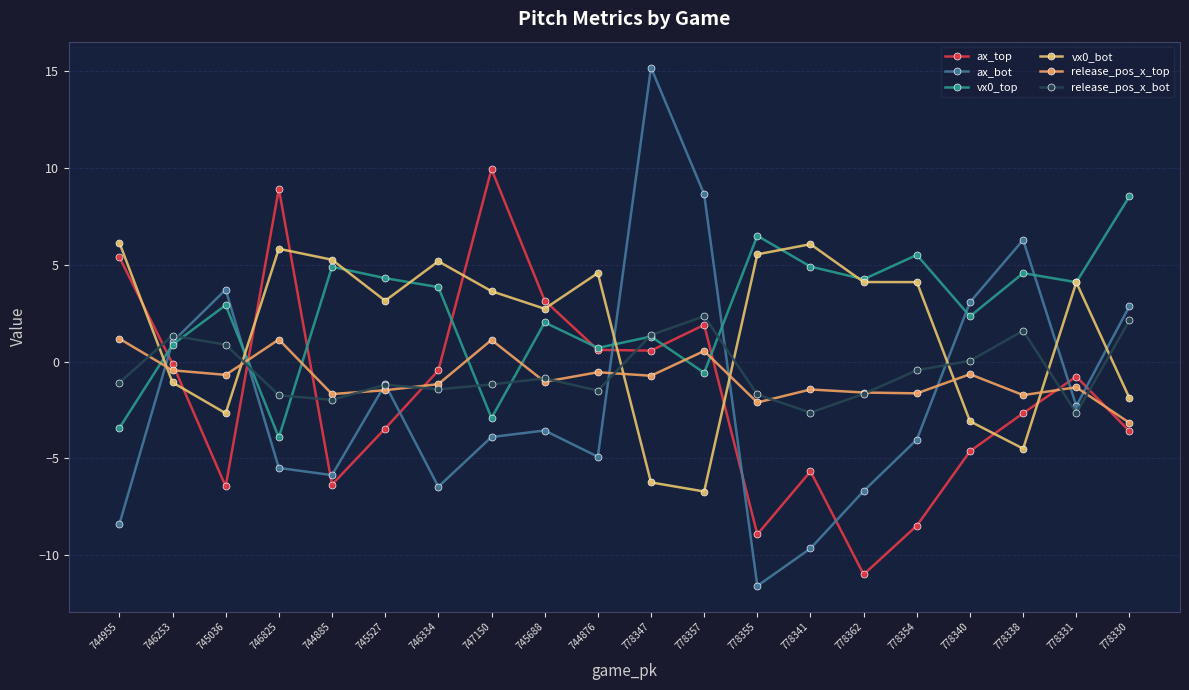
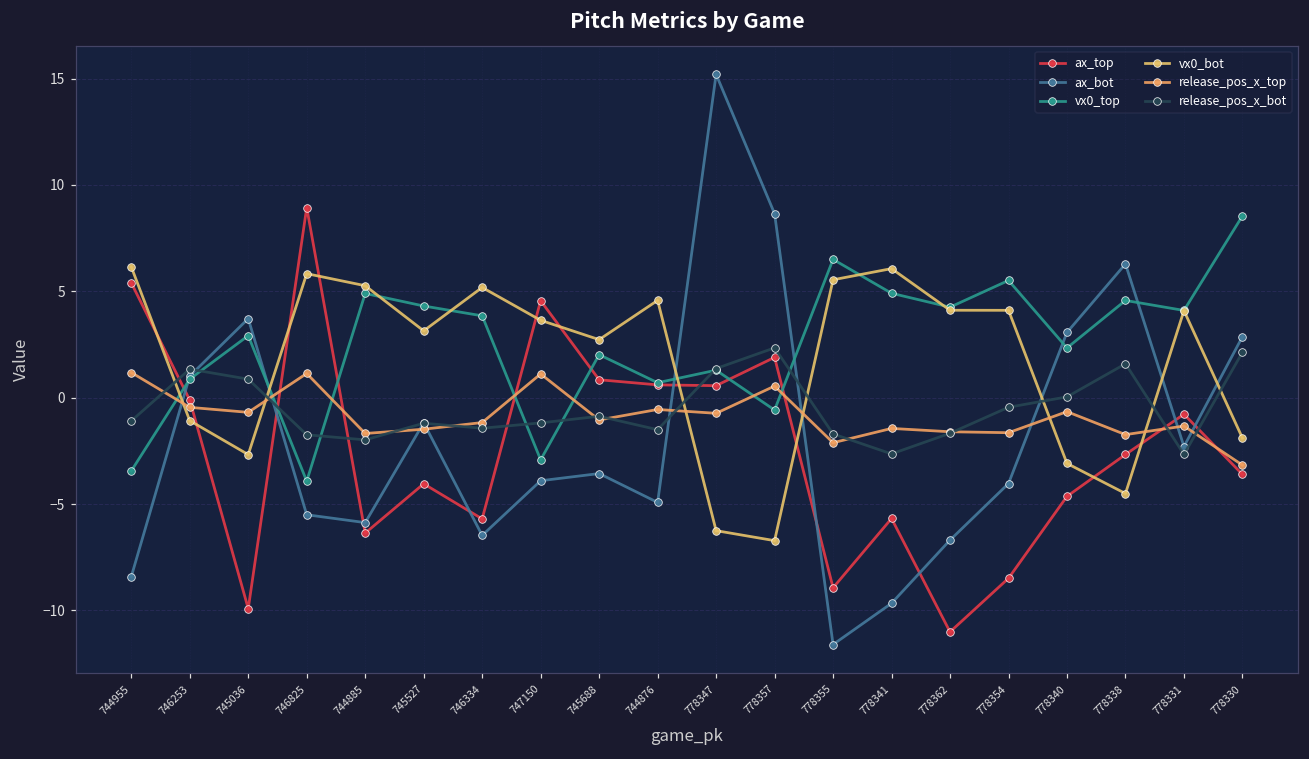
ax_top, 745036: -6.5 -> -9.9
ax_top, 745527: -3.5 -> -4.0
ax_top, 746334: -0.5 -> -5.7
ax_top, 747150: 9.9 -> 4.6
ax_top, 745688: 3.2 -> 0.8
